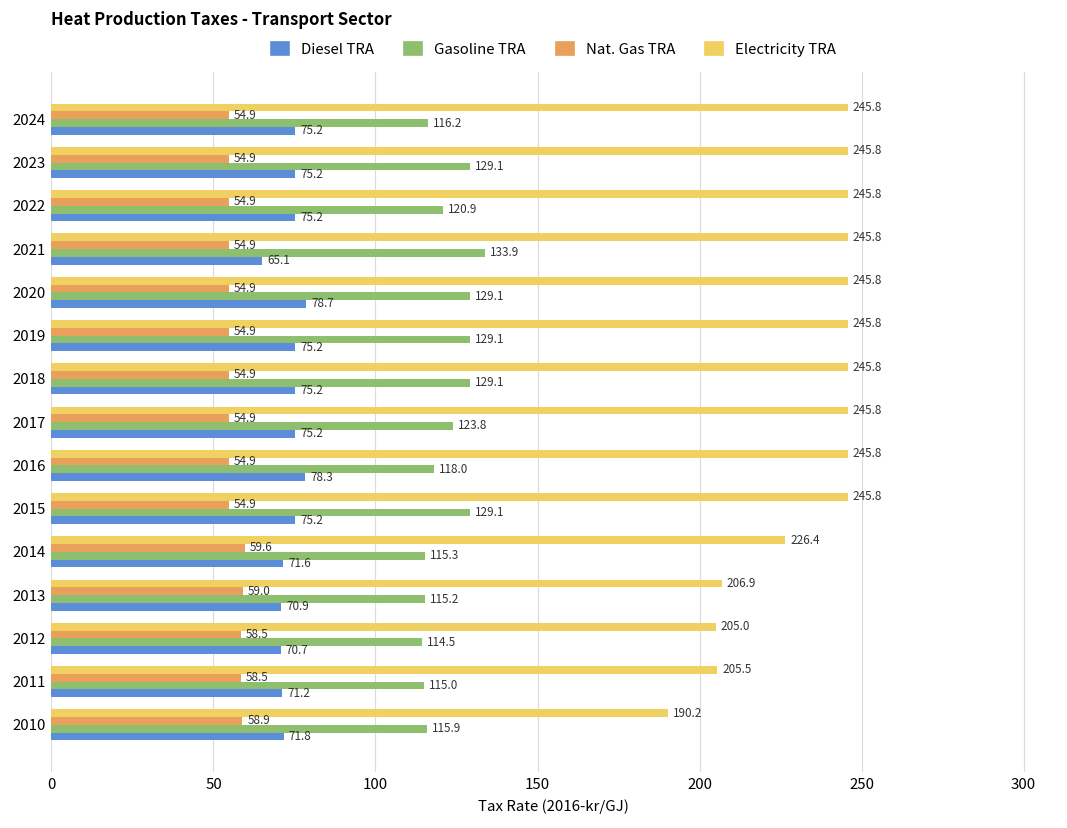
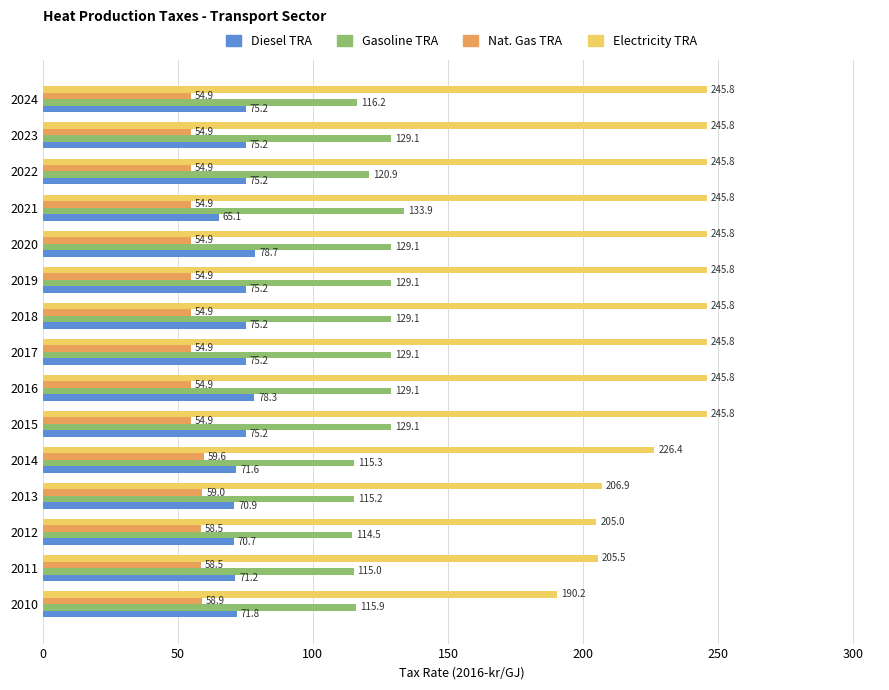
Gasoline TRA, 2017: 123.8 -> 129.1
Gasoline TRA, 2016: 118.0 -> 129.1
